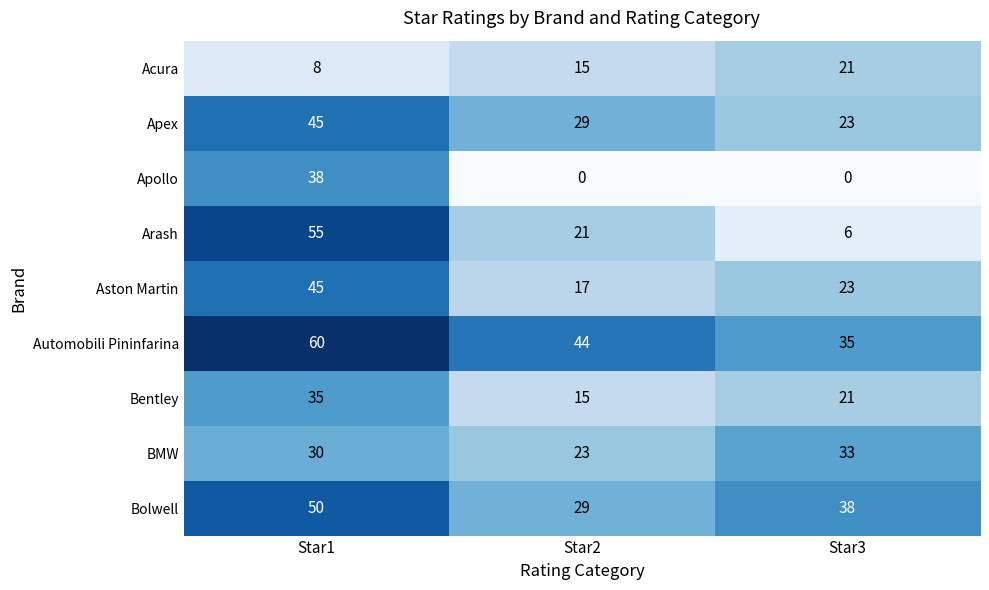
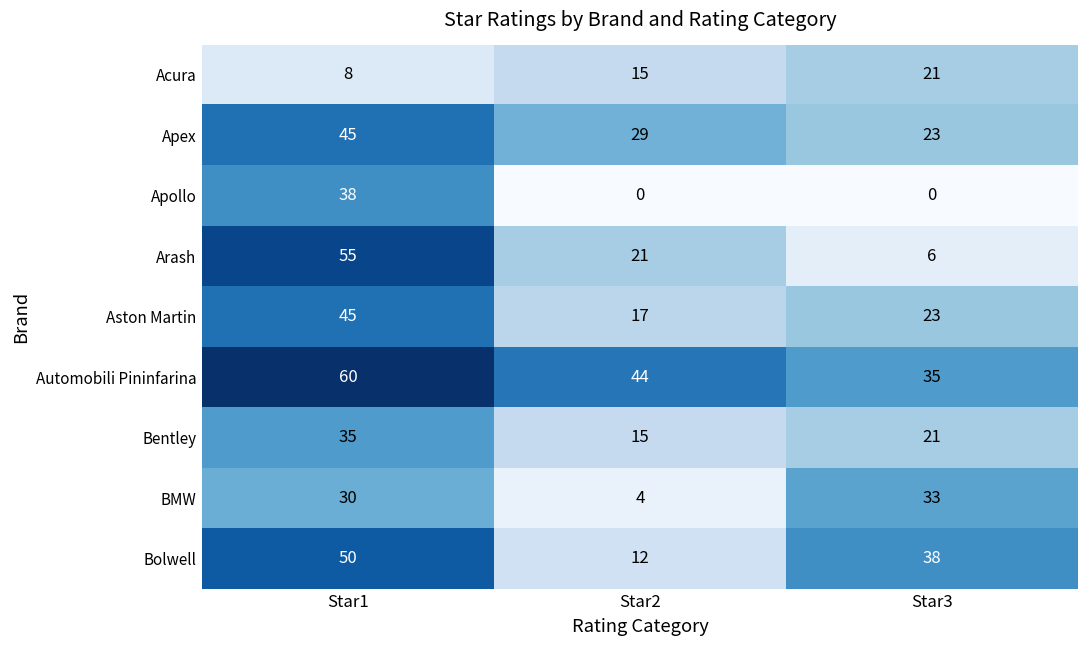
BMW, Star2: 23 -> 4
Bolwell, Star2: 29 -> 12
